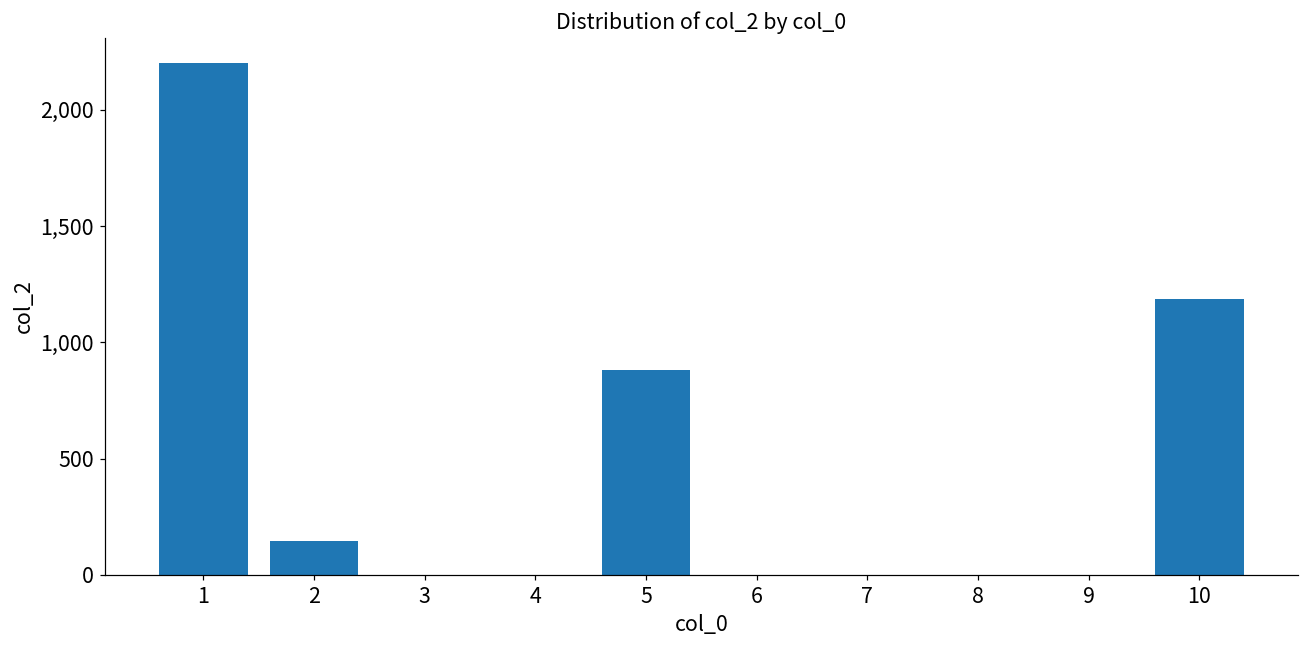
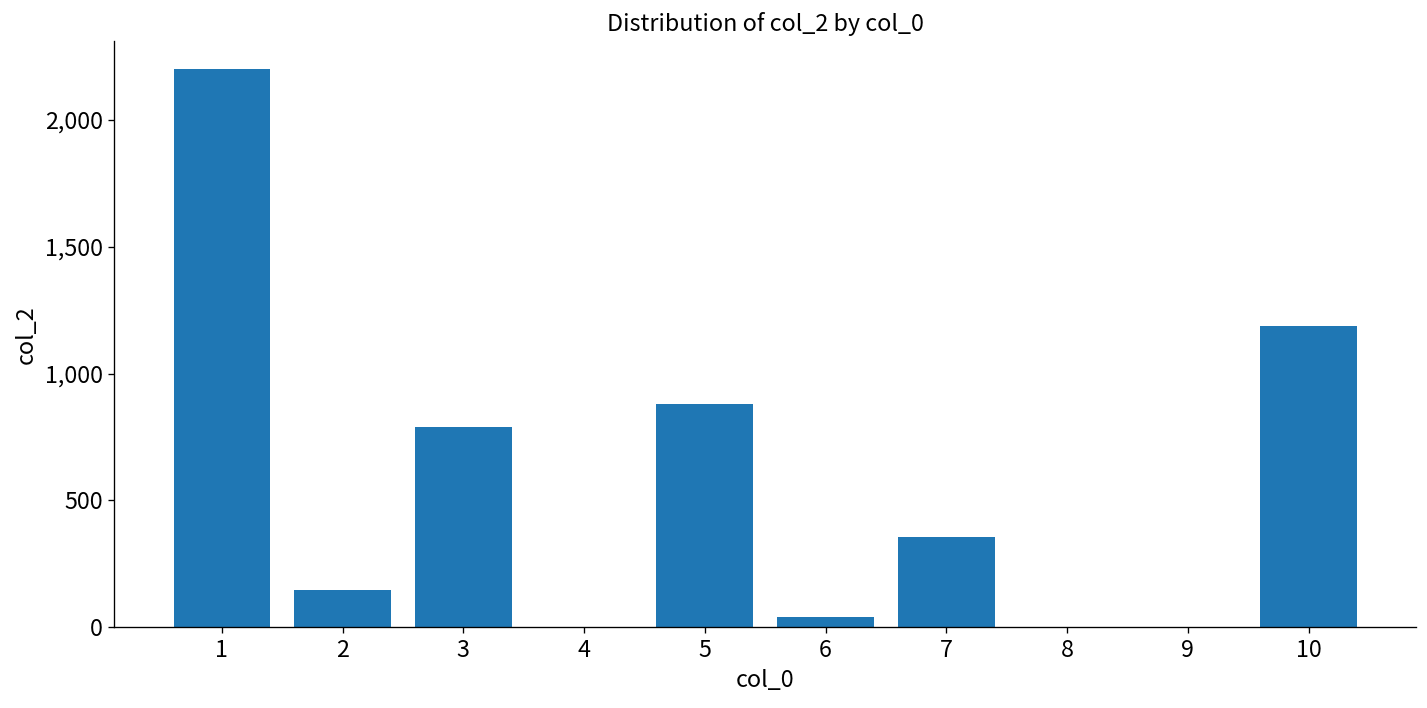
3: 0 -> 790
6: 0 -> 40
7: 0 -> 350
